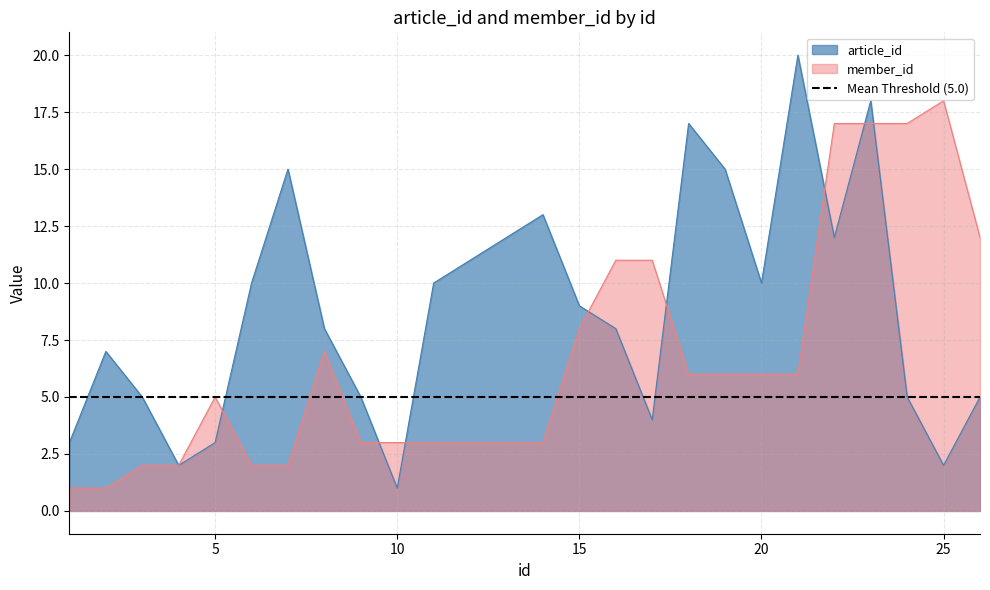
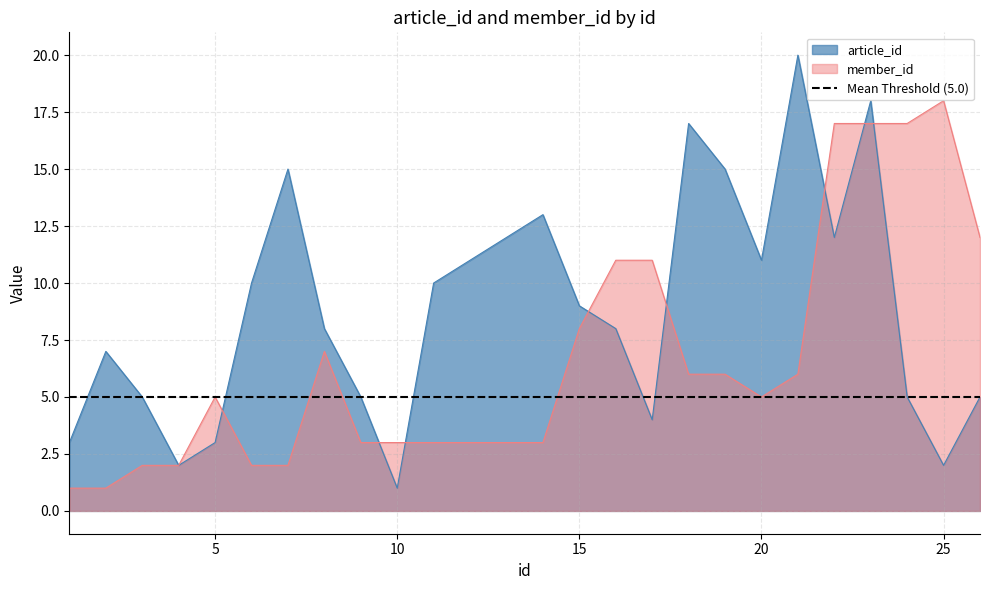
article_id, 20: 10 -> 11
member_id, 20: 6 -> 5
